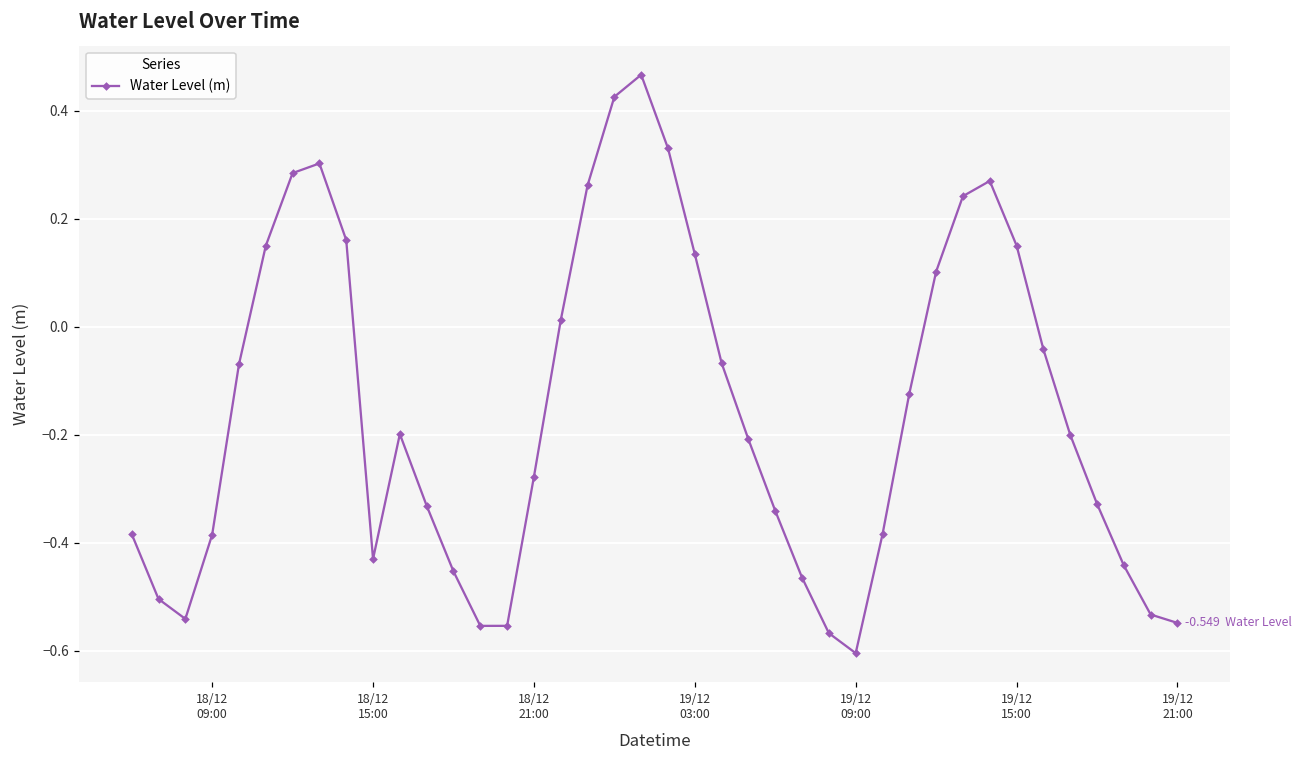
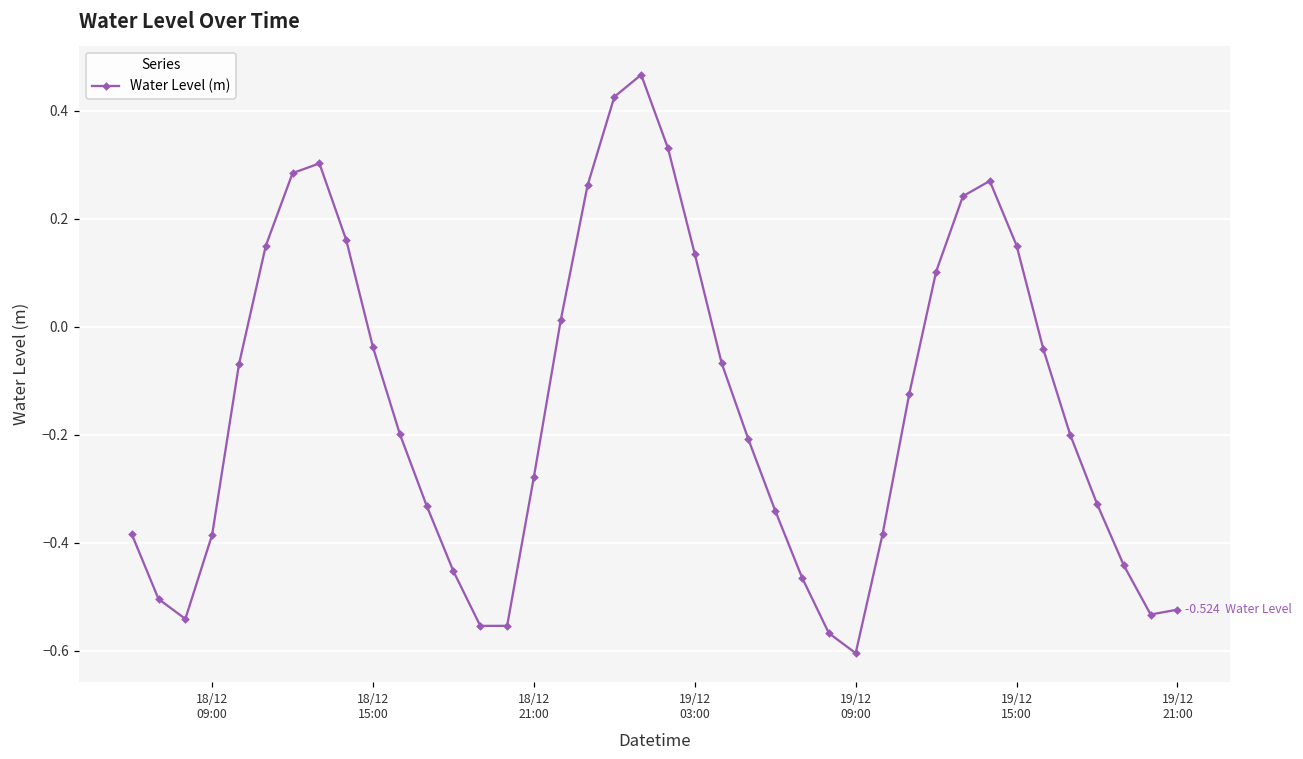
18/12 15:00: -0.43 -> -0.04
19/12 21:00: -0.549 -> -0.524
